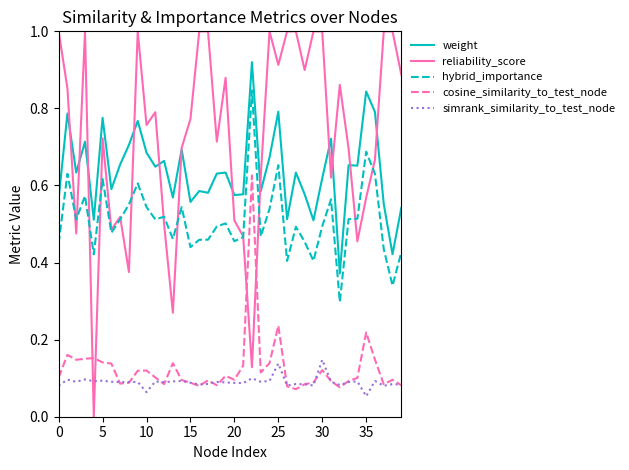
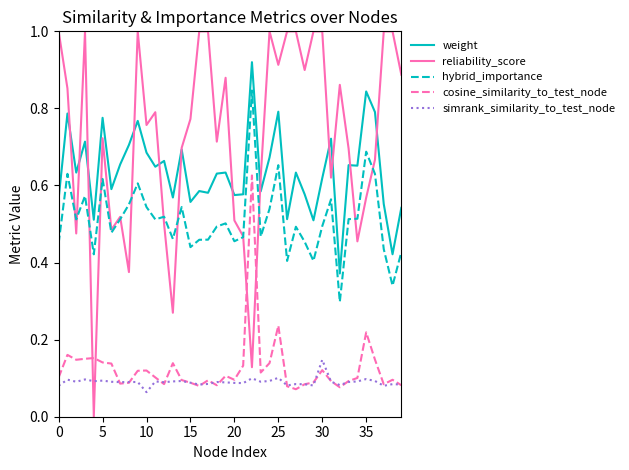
simrank_similarity_to_test_node, 25: 0.14 -> 0.10
simrank_similarity_to_test_node, 35: 0.05 -> 0.10
